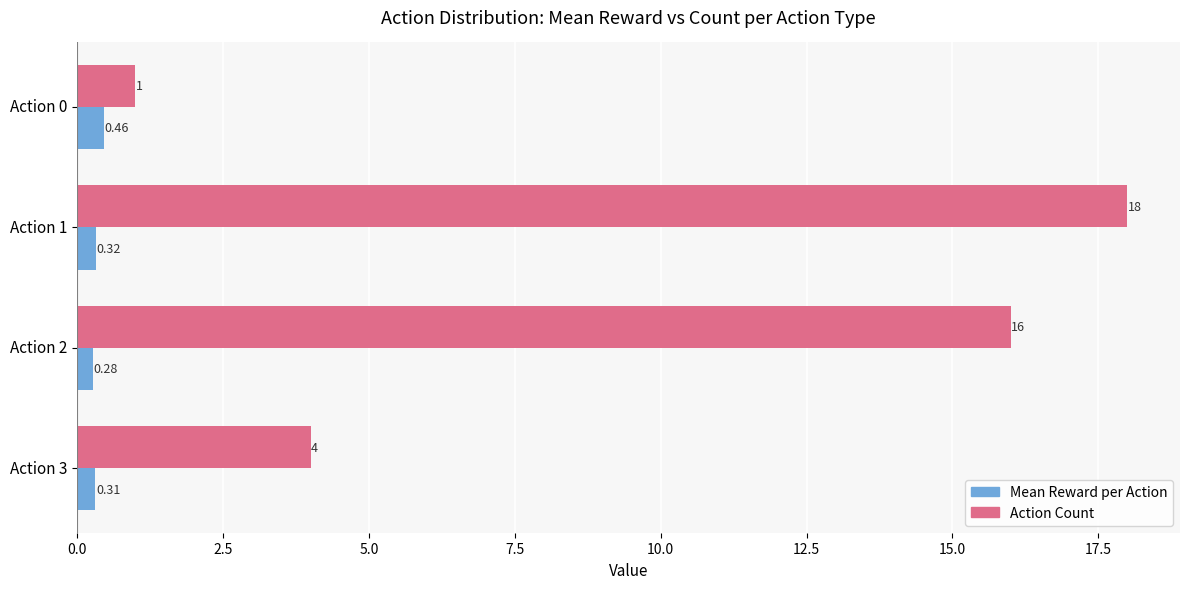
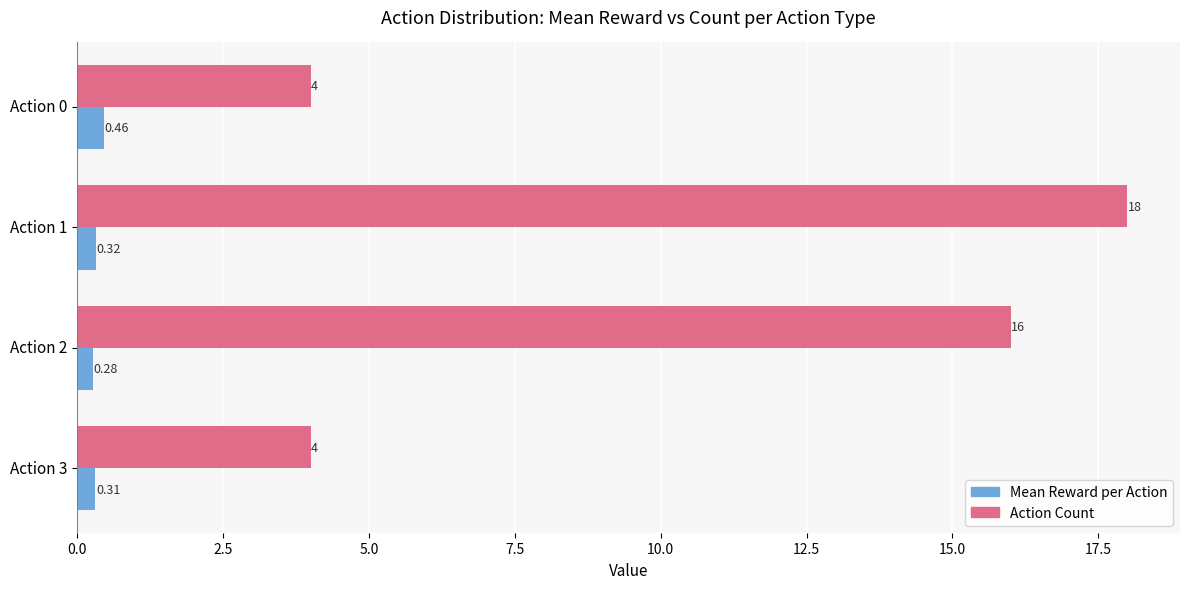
Action Count, Action 0: 1 -> 4
